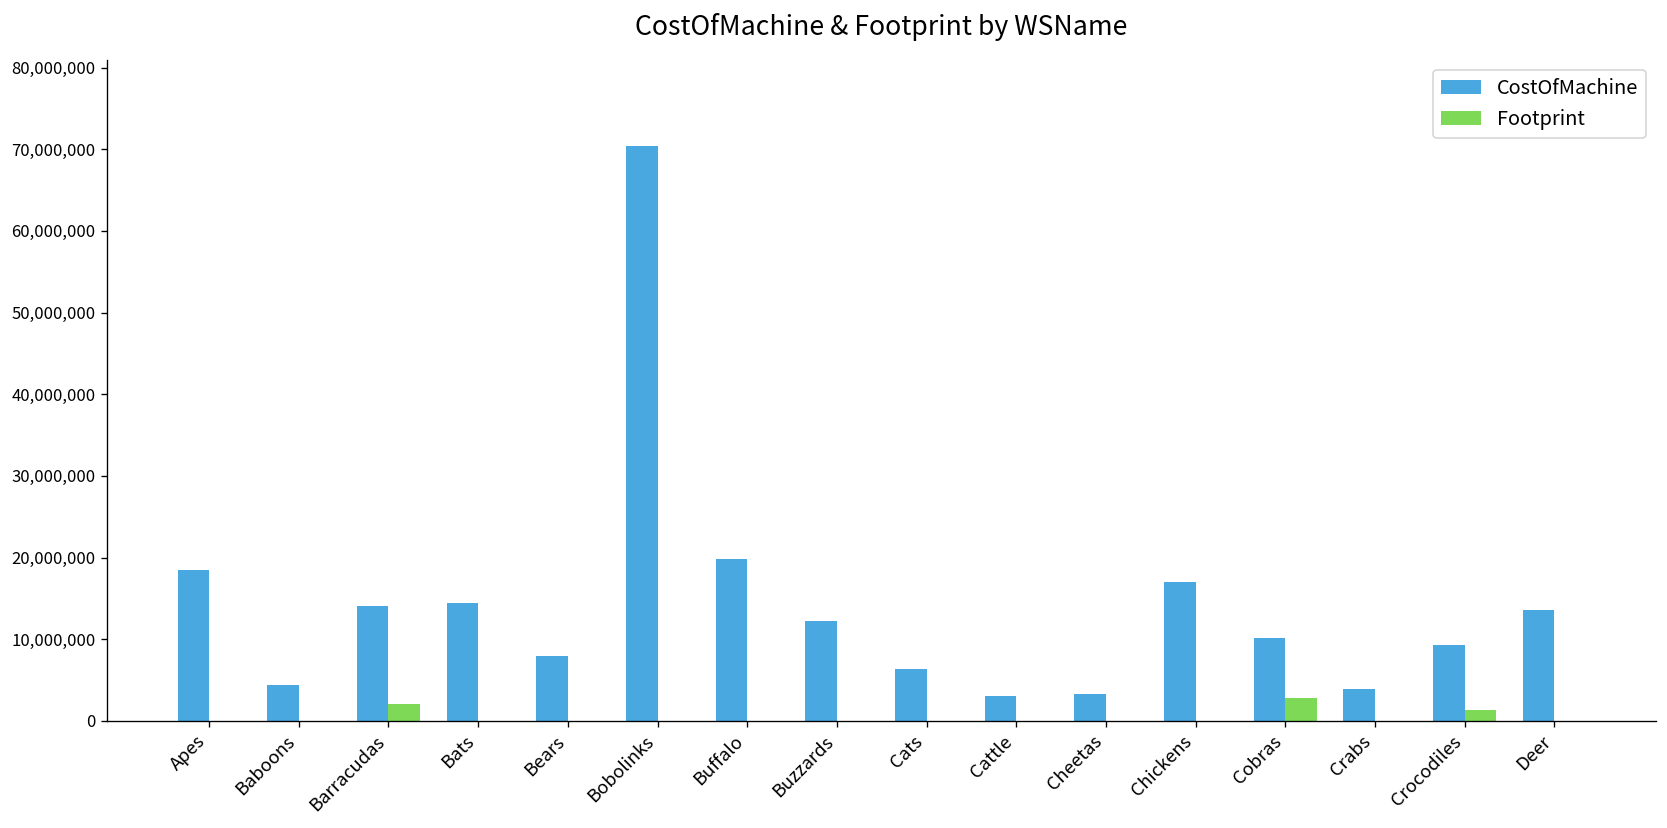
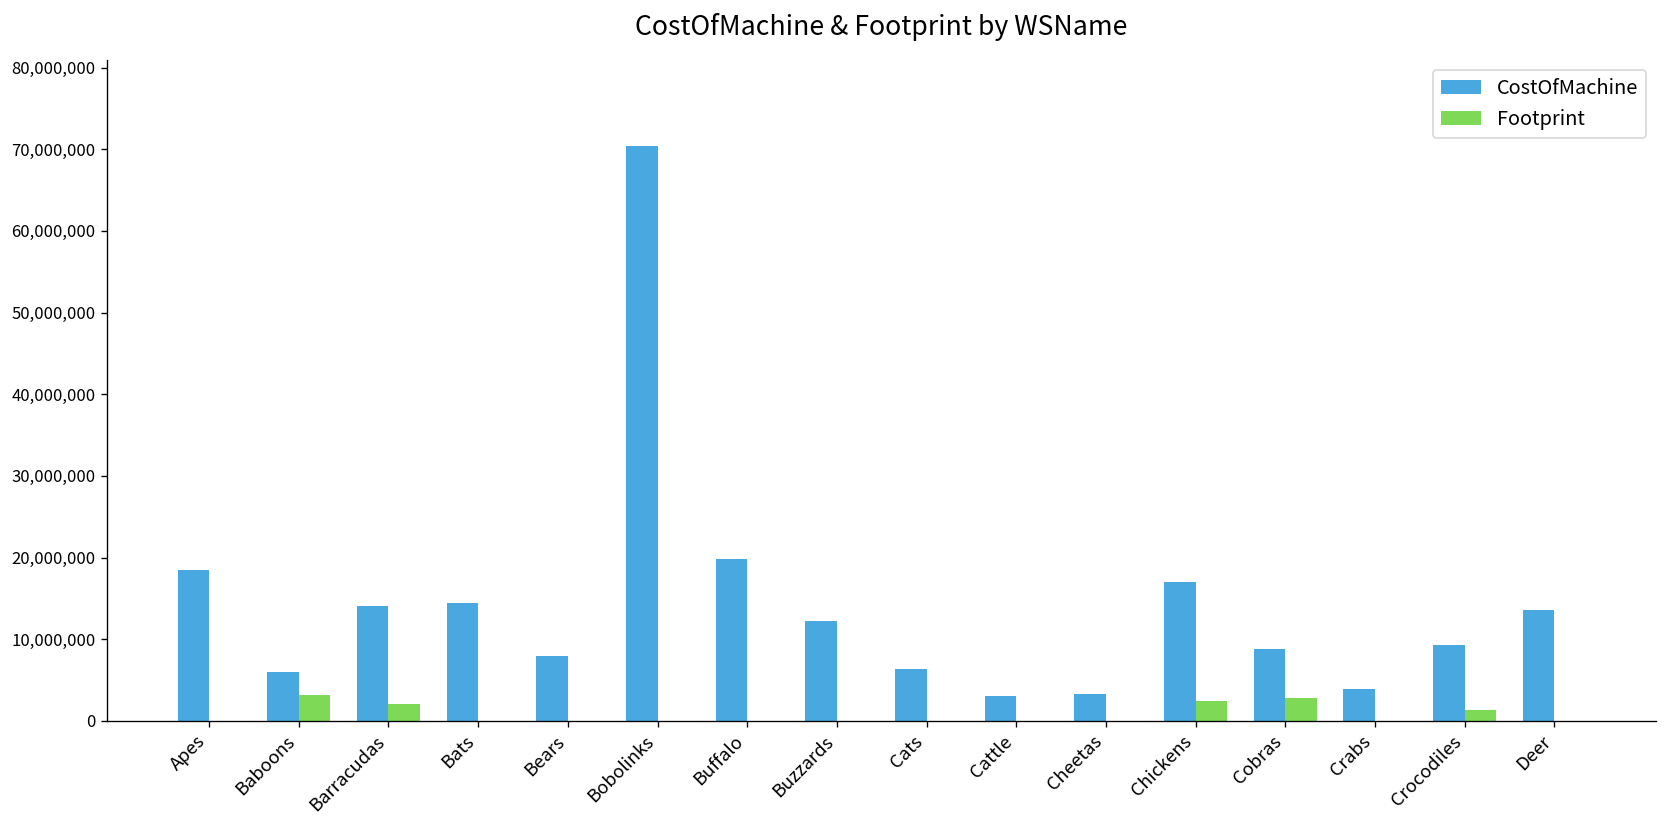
CostOfMachine, Baboons: 4,000,000 -> 6,000,000
Footprint, Baboons: 0 -> 3,000,000
Footprint, Chickens: 0 -> 2,000,000
CostOfMachine, Cobras: 10,000,000 -> 9,000,000
